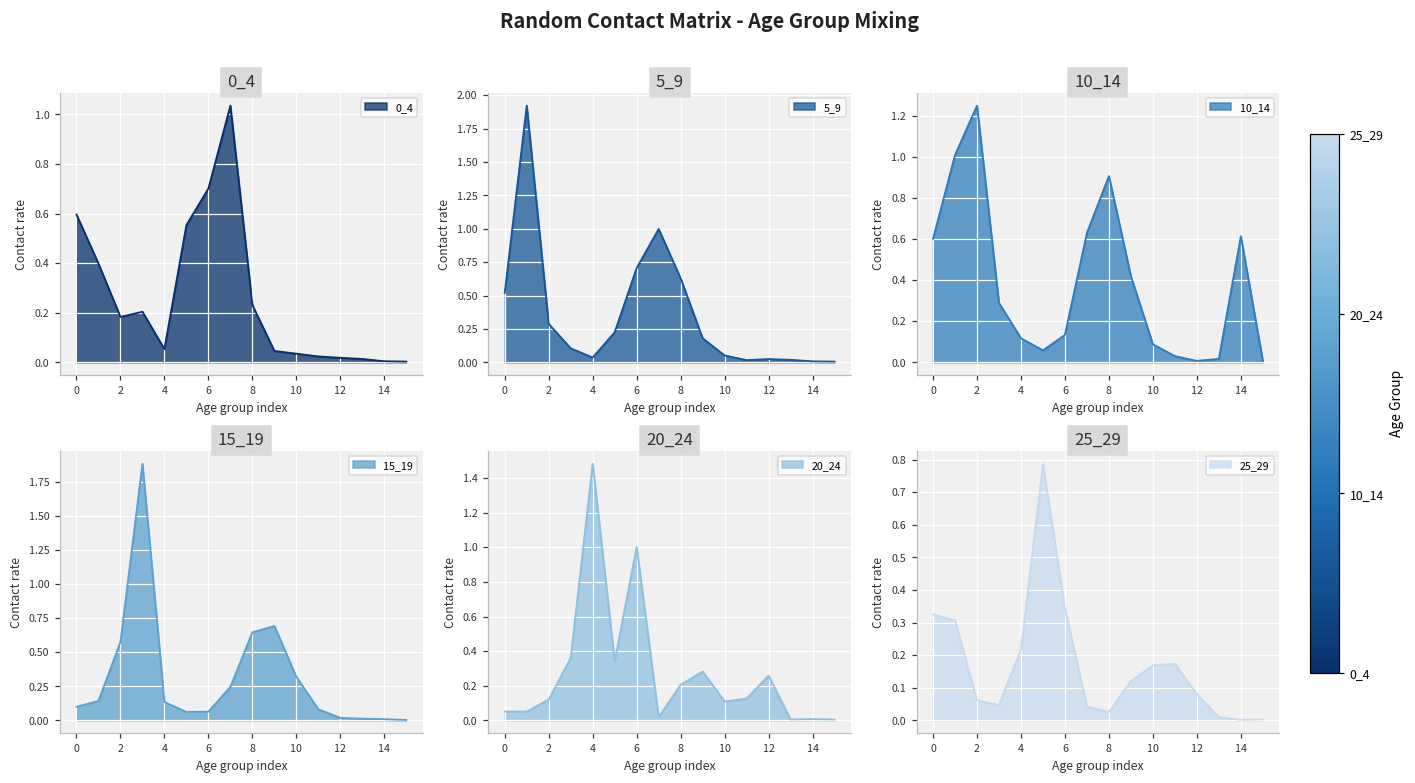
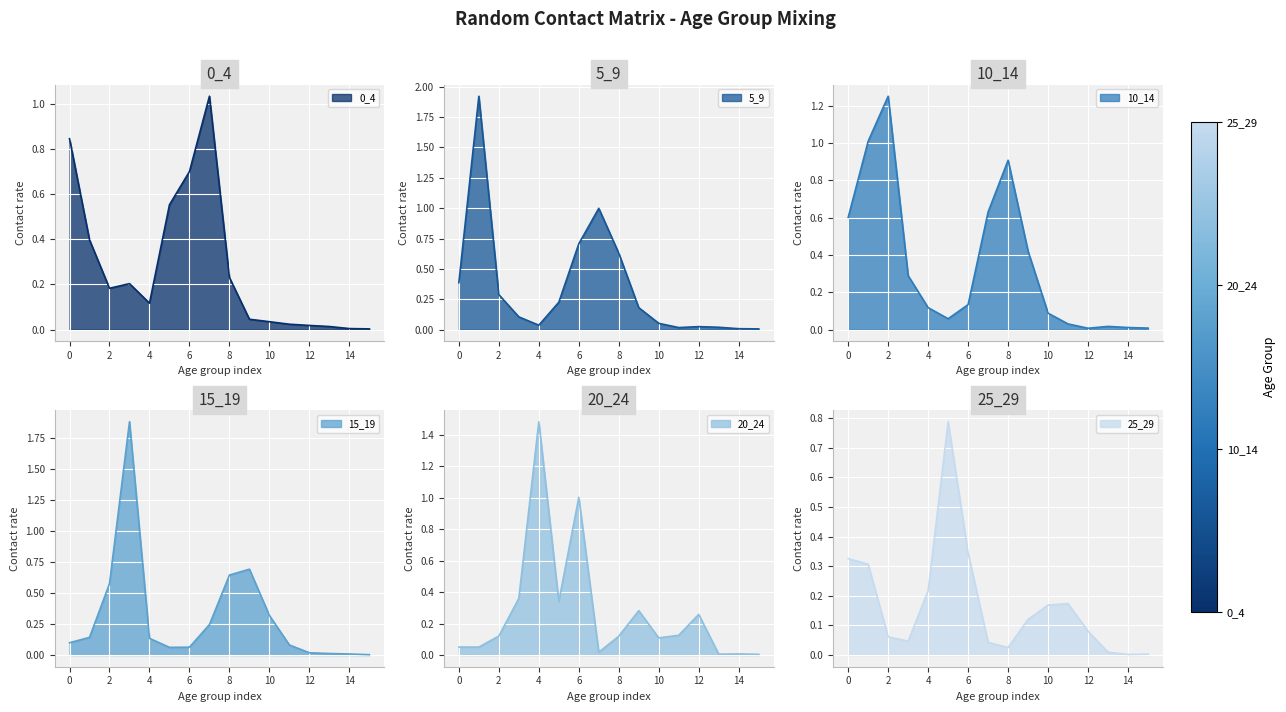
0_4, 0: 0.60 -> 0.85
0_4, 4: 0.05 -> 0.12
5_9, 0: 0.52 -> 0.39
10_14, 14: 0.61 -> 0.01
20_24, 8: 0.21 -> 0.12
